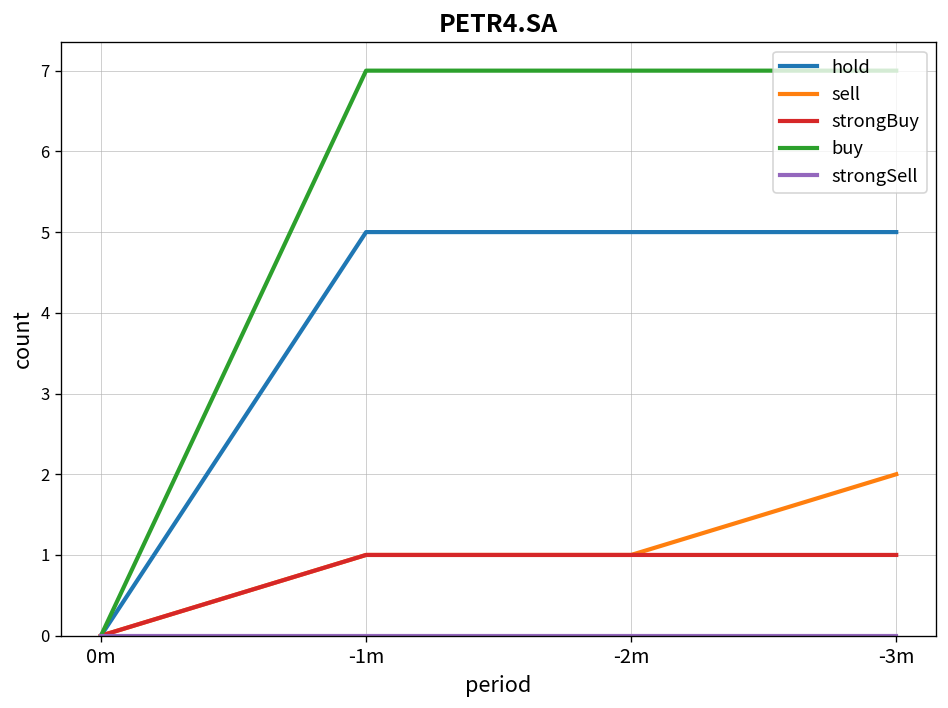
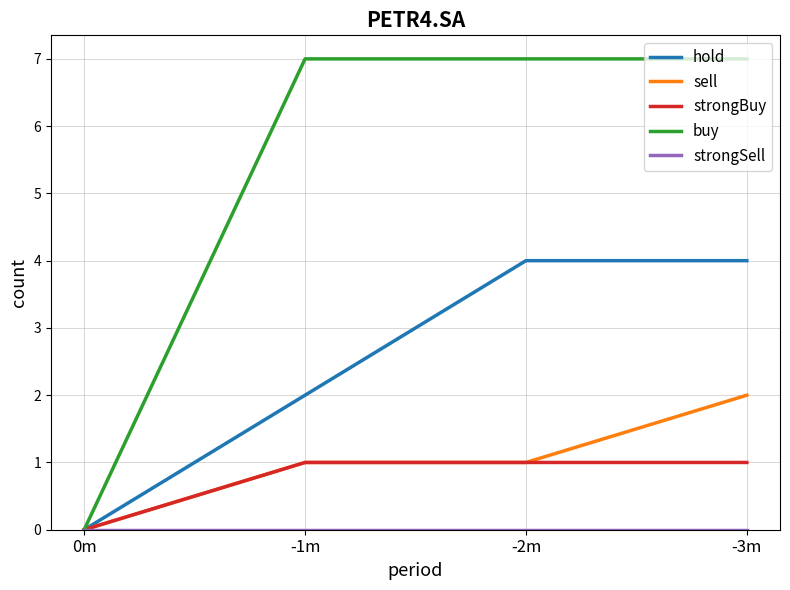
hold, -1m: 5 -> 2
hold, -2m: 5 -> 4
hold, -3m: 5 -> 4
